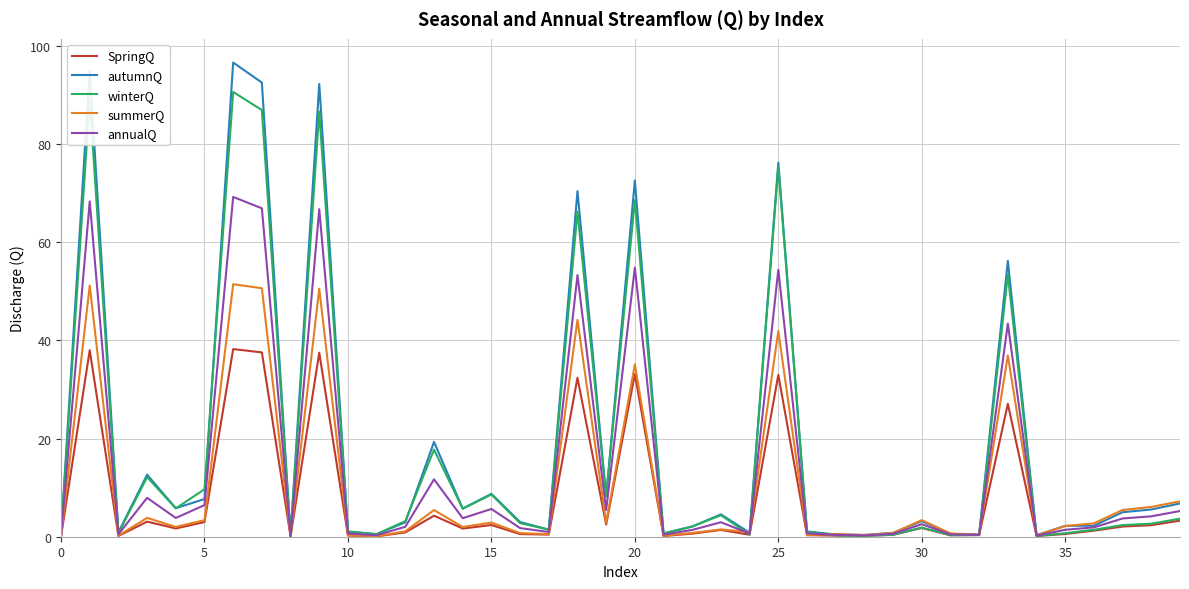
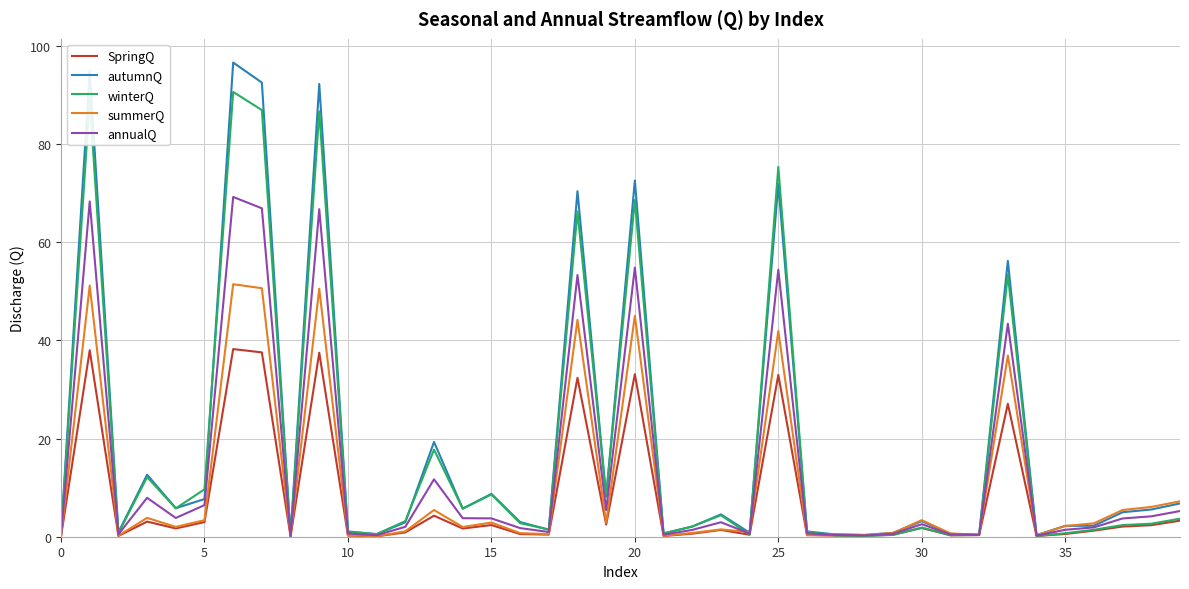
annualQ, 15: 6 -> 4
summerQ, 20: 35 -> 45
autumnQ, 25: 76 -> 72
